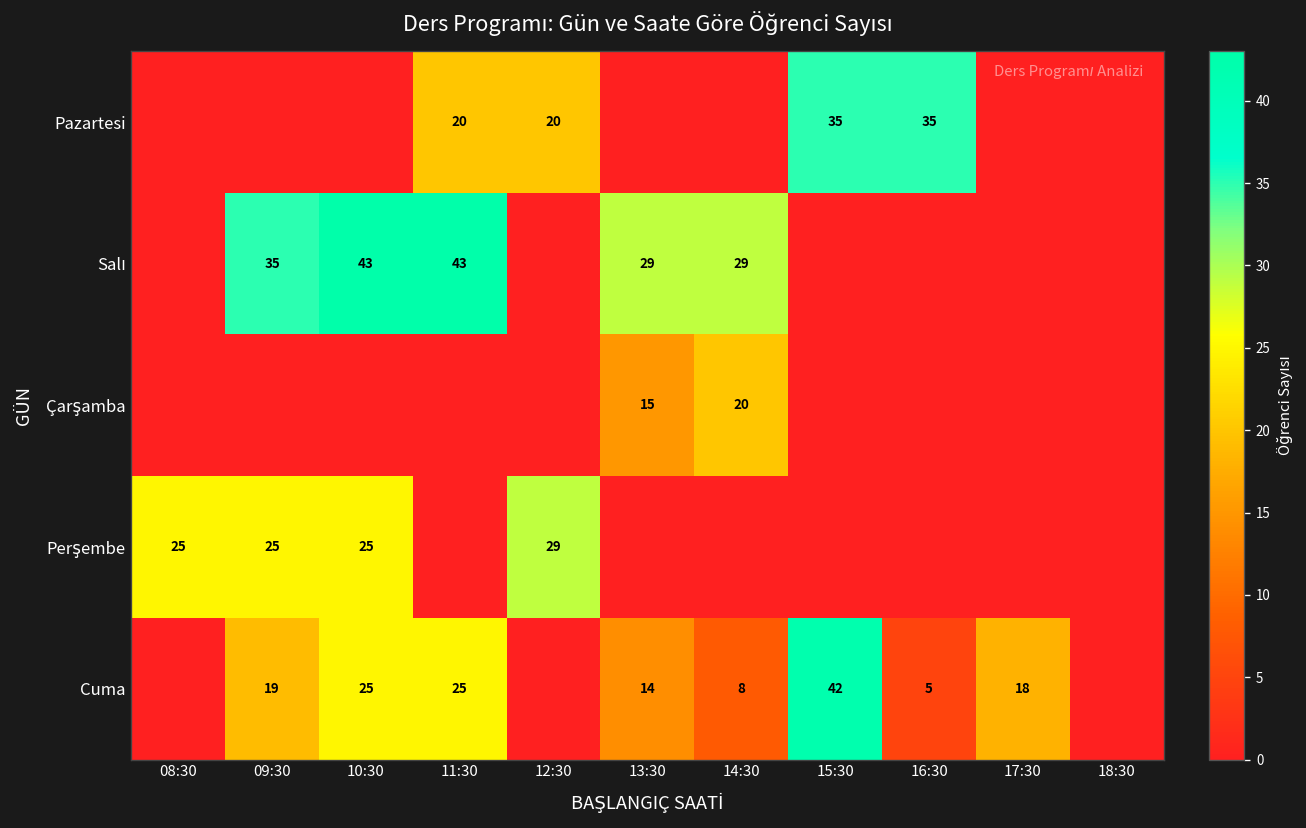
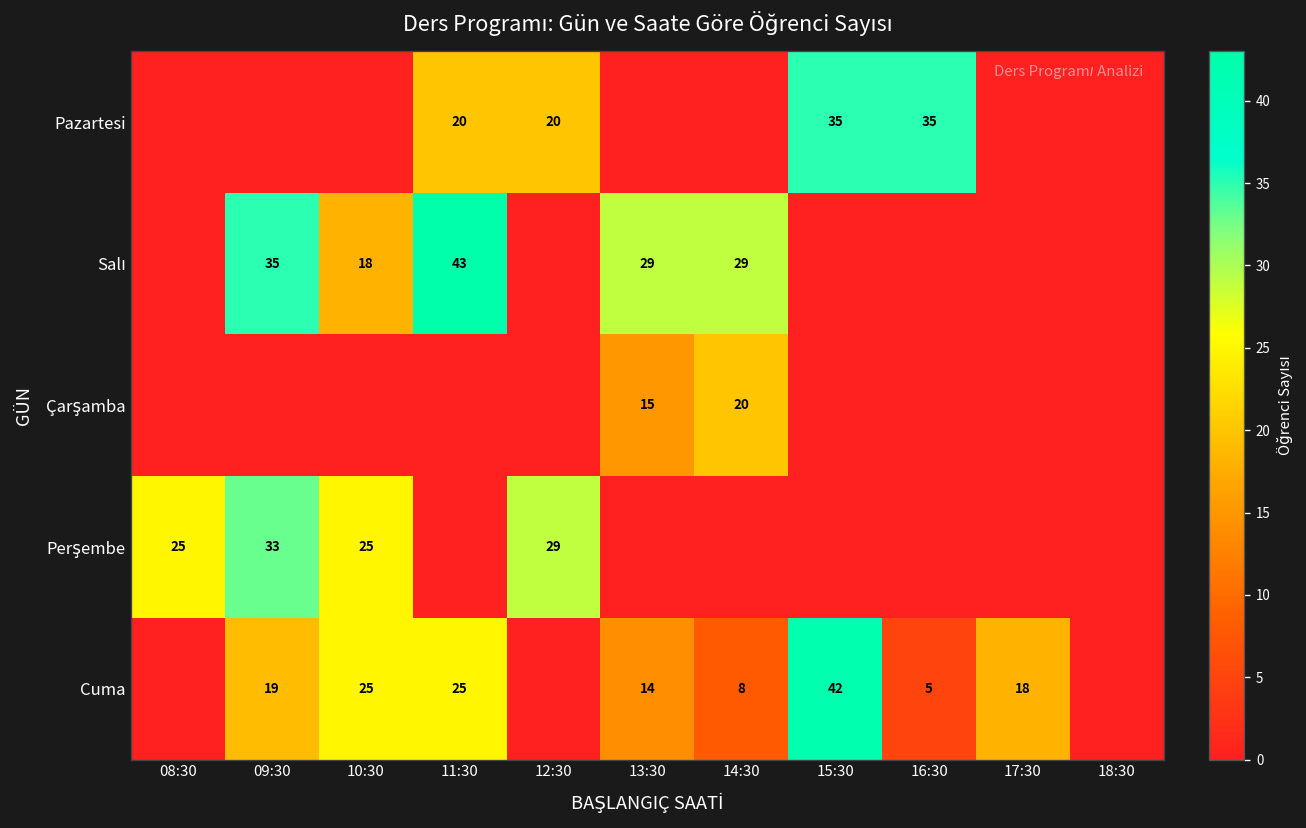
Salı, 10:30: 43 -> 18
Perşembe, 09:30: 25 -> 33
